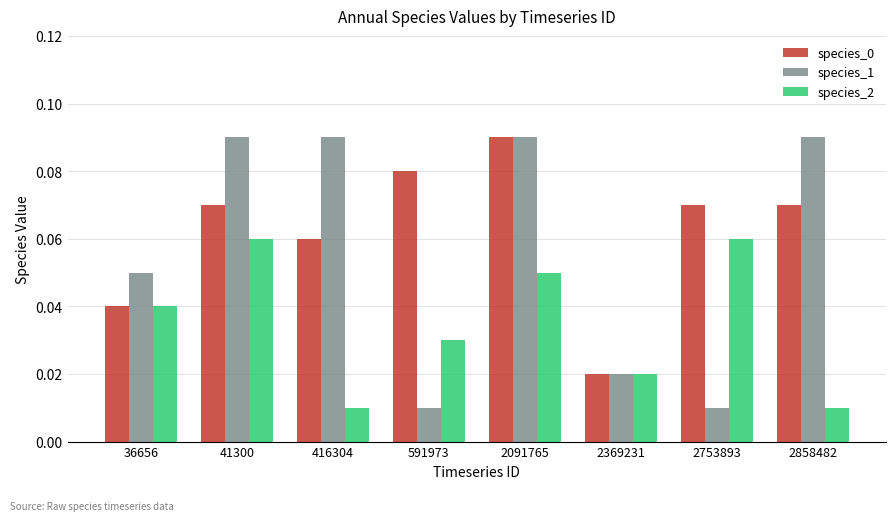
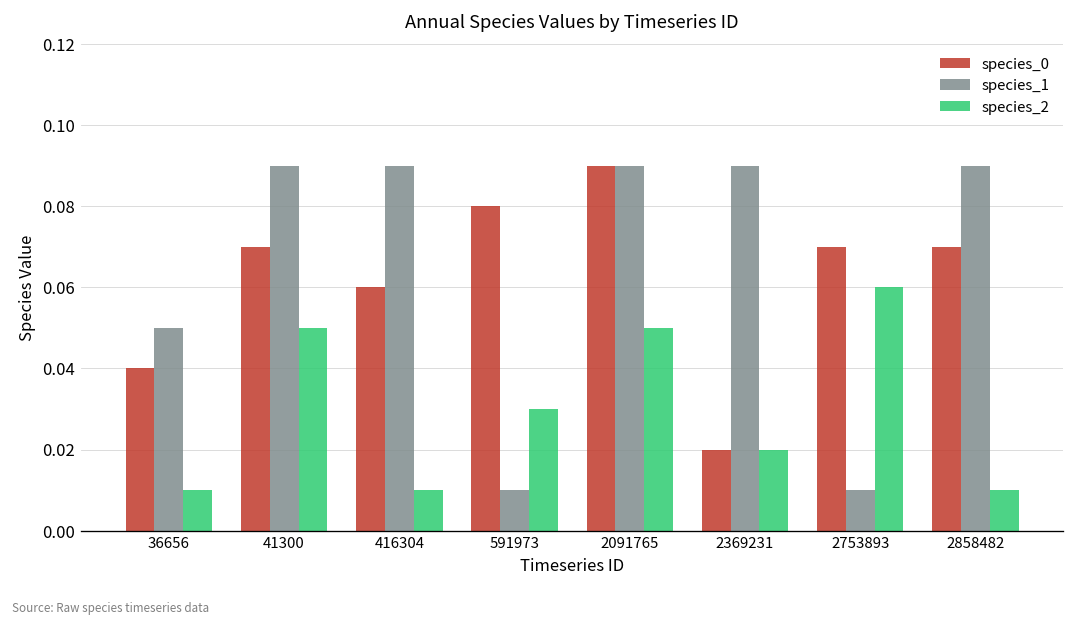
species_2, 36656: 0.04 -> 0.01
species_2, 41300: 0.06 -> 0.05
species_1, 2369231: 0.02 -> 0.09
